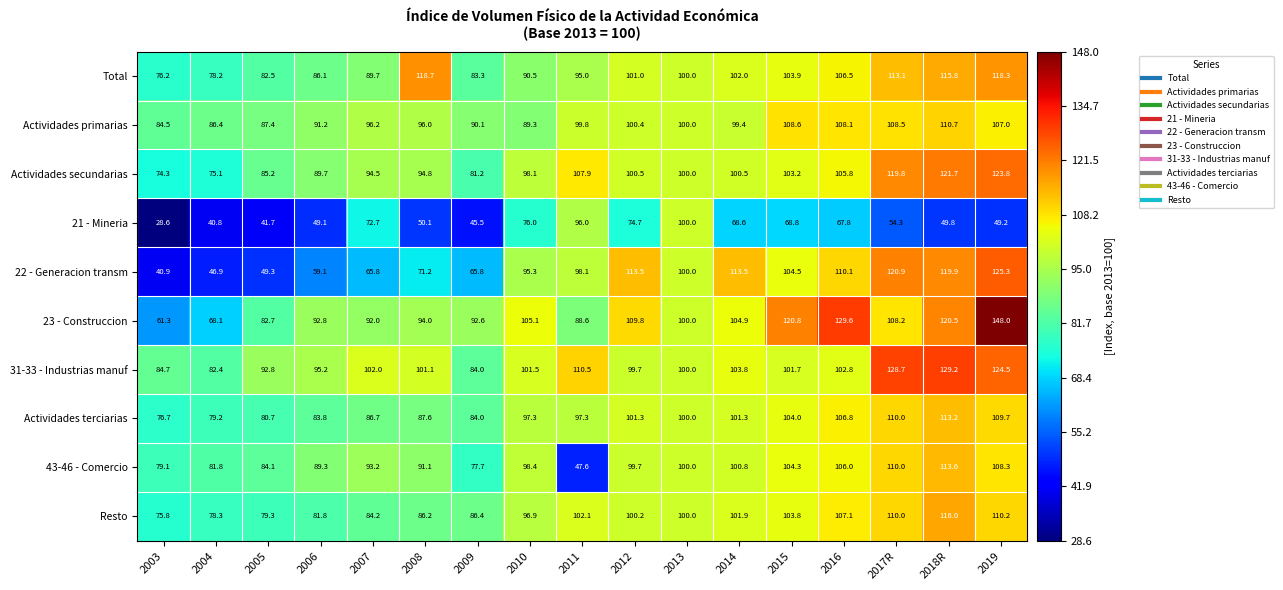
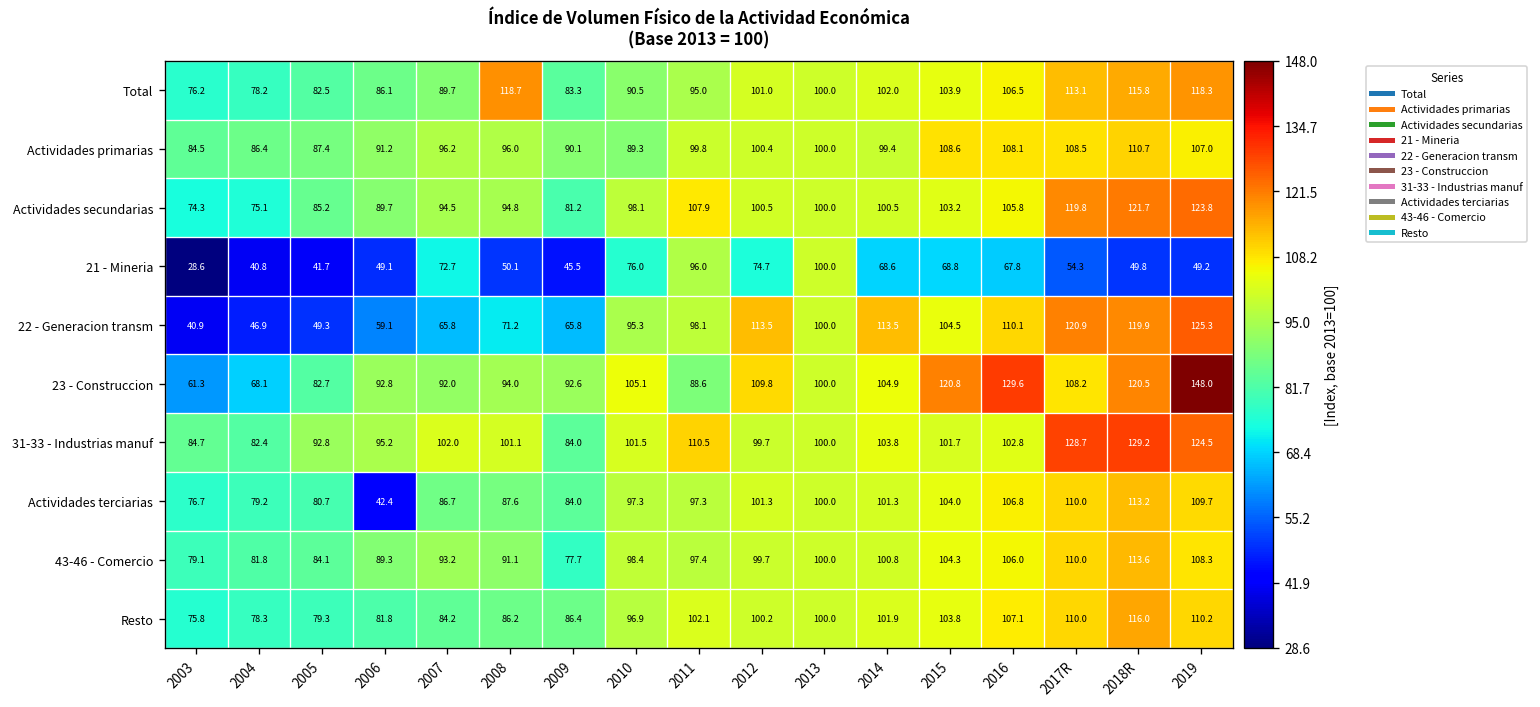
Actividades terciarias, 2006: 83.8 -> 42.4
43-46 - Comercio, 2011: 47.6 -> 97.4
